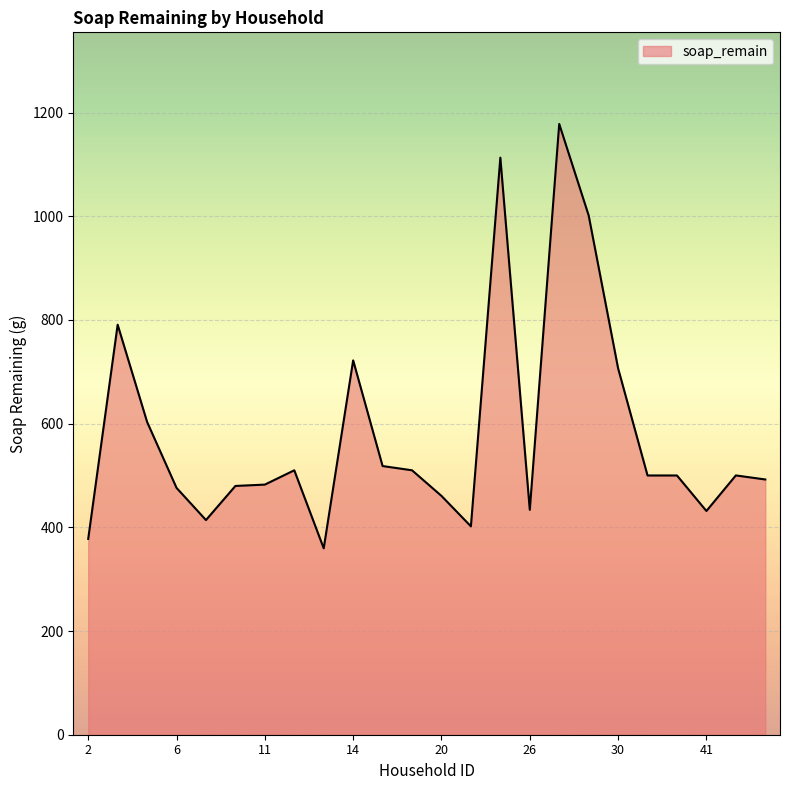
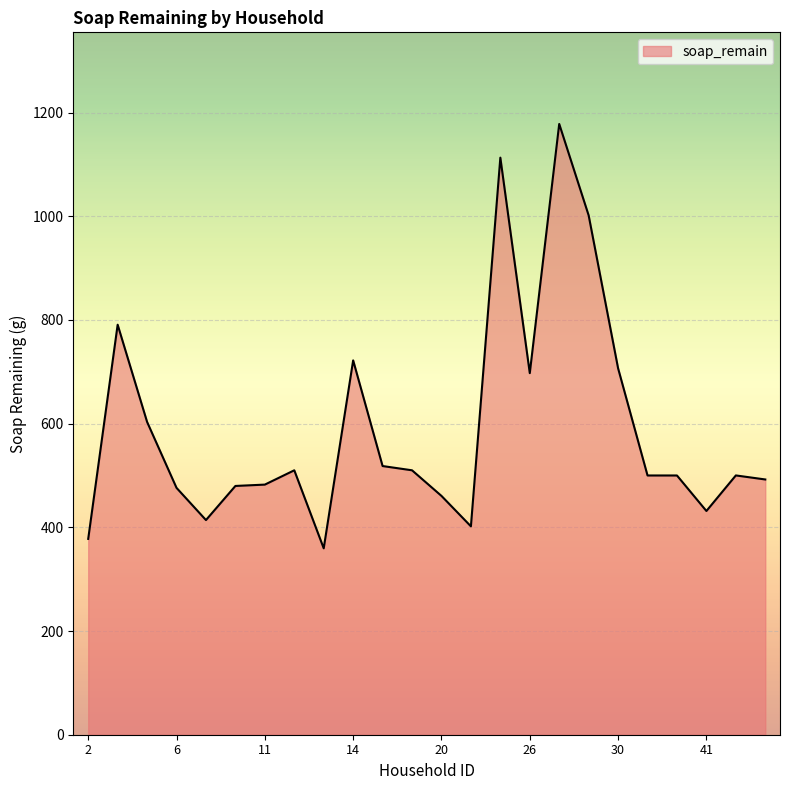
26: 430 -> 700
